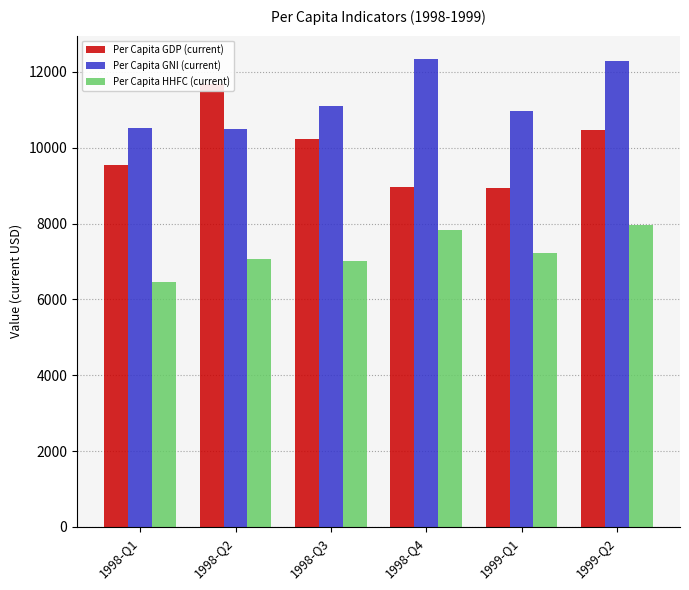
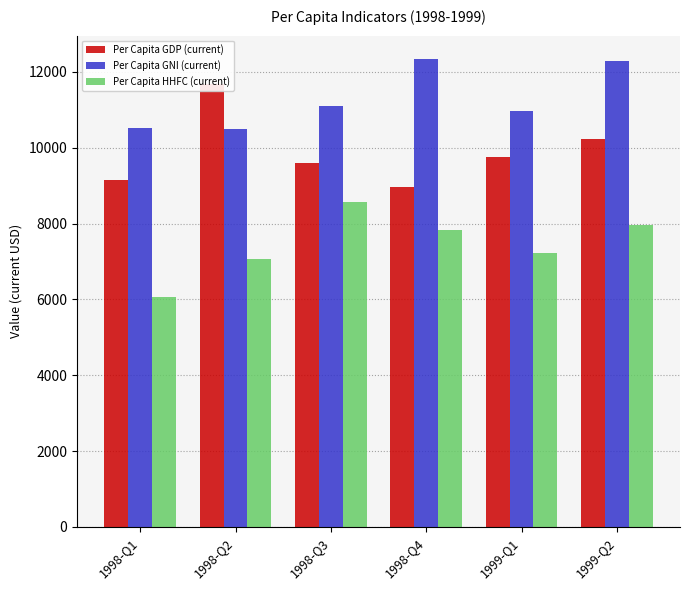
Per Capita GDP (current), 1998-Q1: 9600 -> 9200
Per Capita HHFC (current), 1998-Q1: 6500 -> 6100
Per Capita GDP (current), 1998-Q3: 10200 -> 9600
Per Capita HHFC (current), 1998-Q3: 7000 -> 8600
Per Capita GDP (current), 1999-Q1: 8900 -> 9800
Per Capita GDP (current), 1999-Q2: 10500 -> 10200
